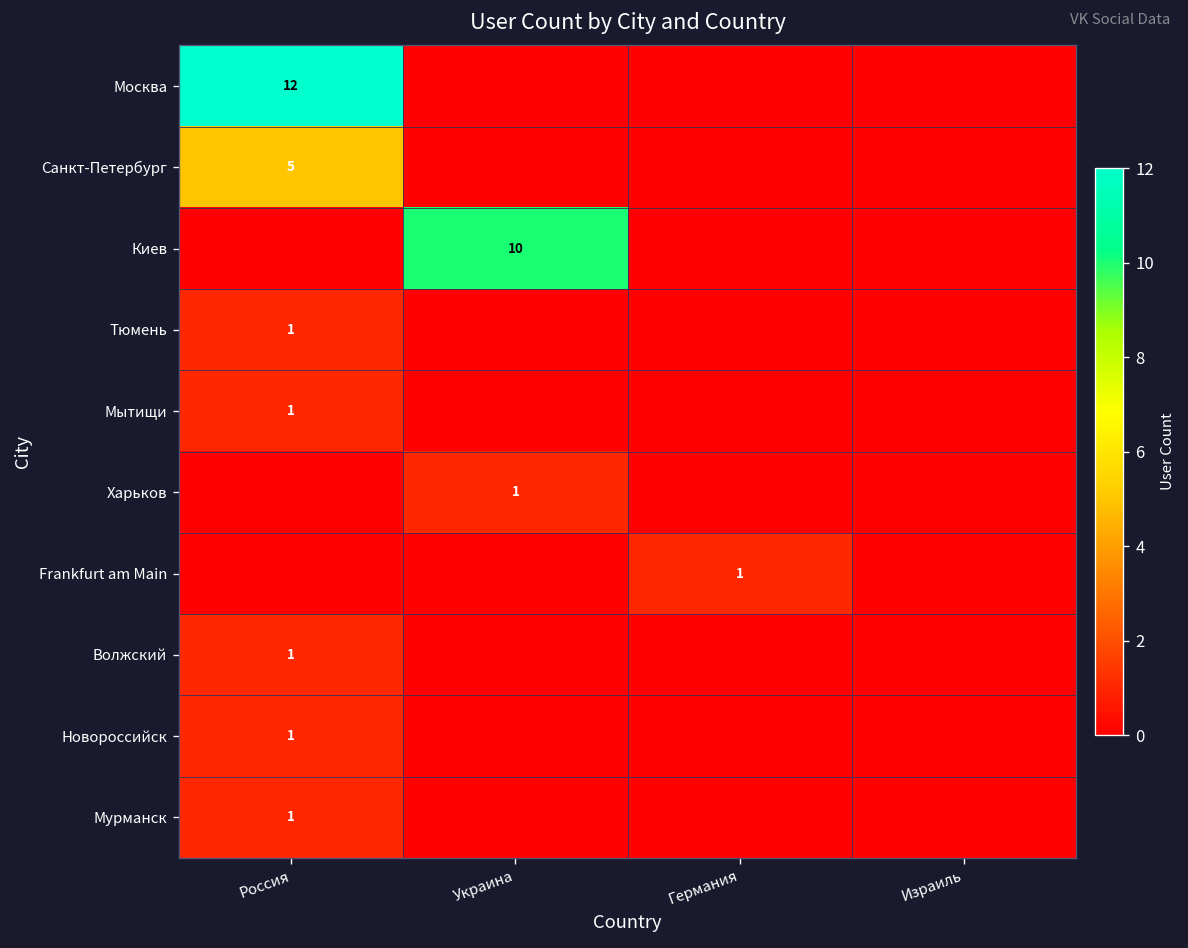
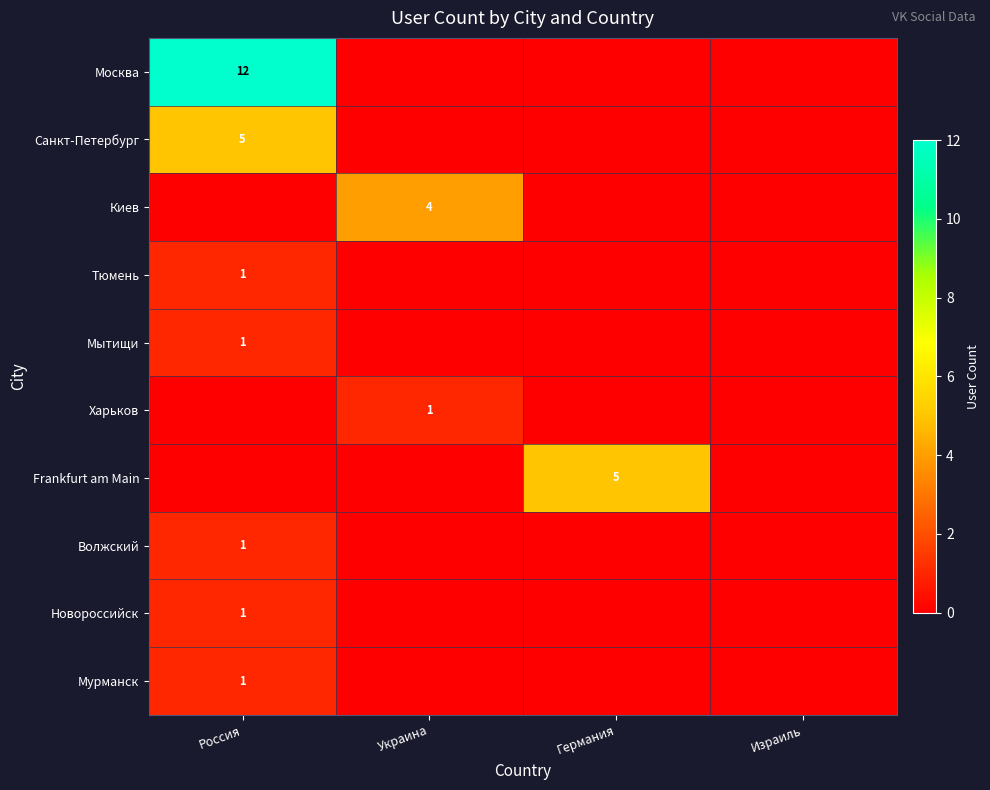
Киев, Украина: 10 -> 4
Frankfurt am Main, Германия: 1 -> 5
